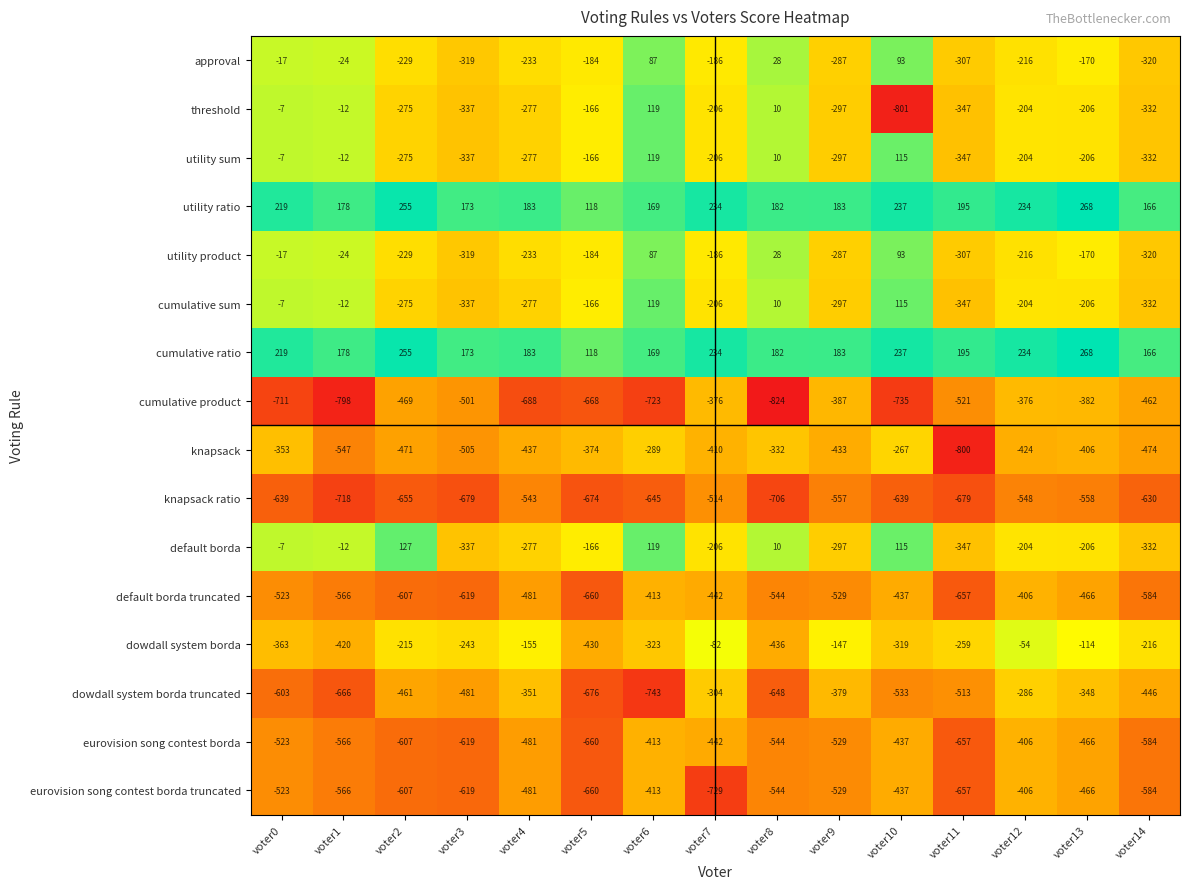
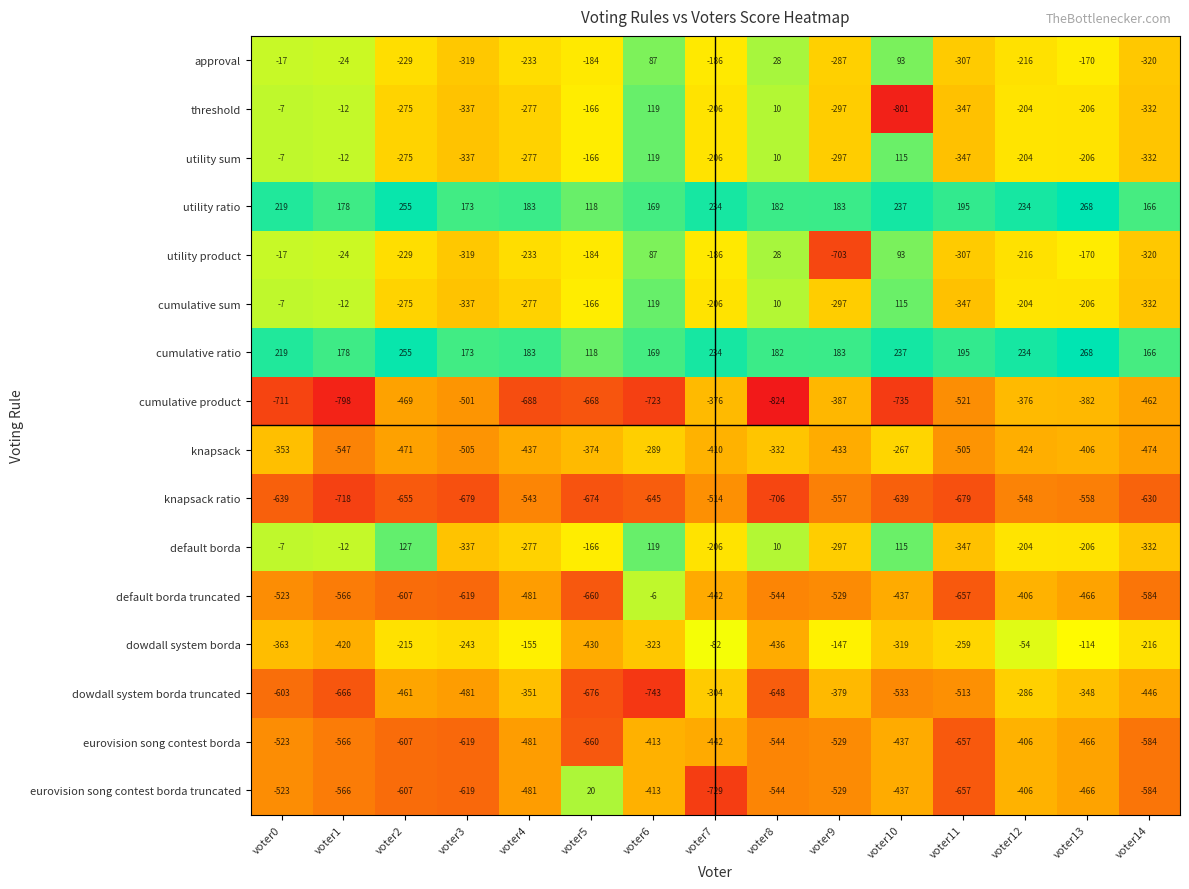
utility product, voter9: -287 -> -703
knapsack, voter11: -800 -> -505
default borda truncated, voter6: -413 -> -6
eurovision song contest borda truncated, voter5: -660 -> 20
